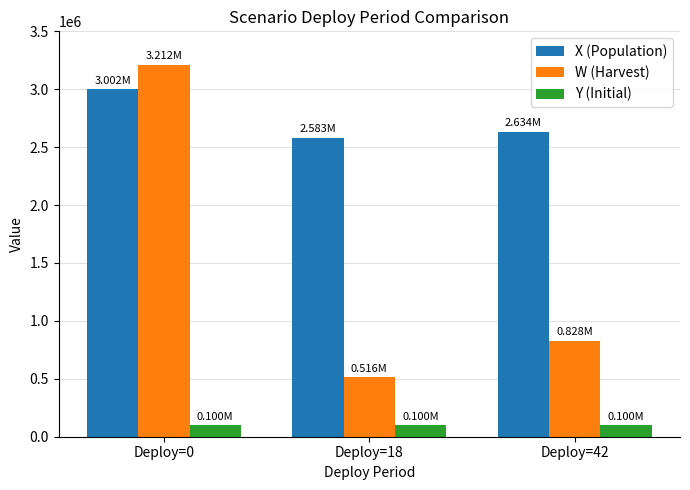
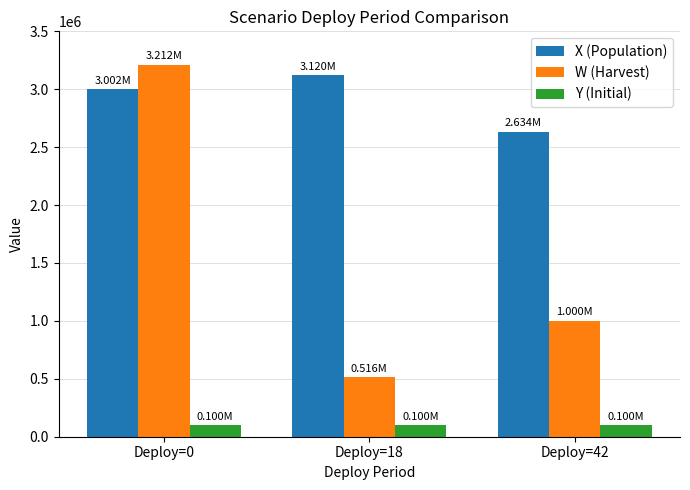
X (Population), Deploy=18: 2.583M -> 3.120M
W (Harvest), Deploy=42: 0.828M -> 1.000M
